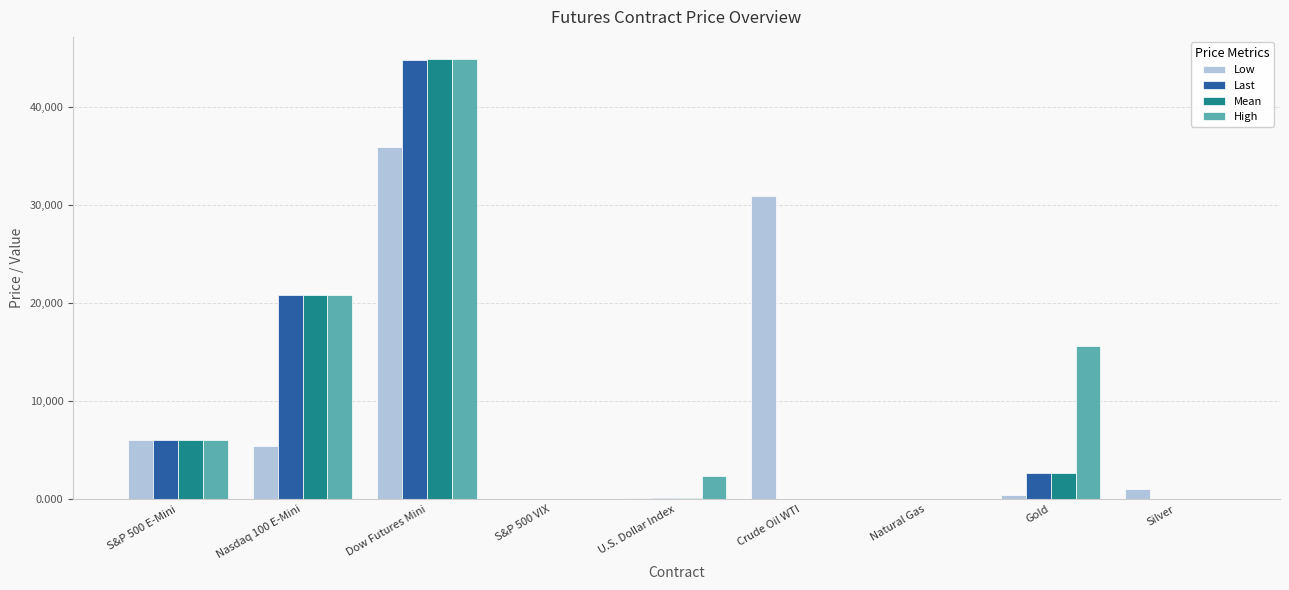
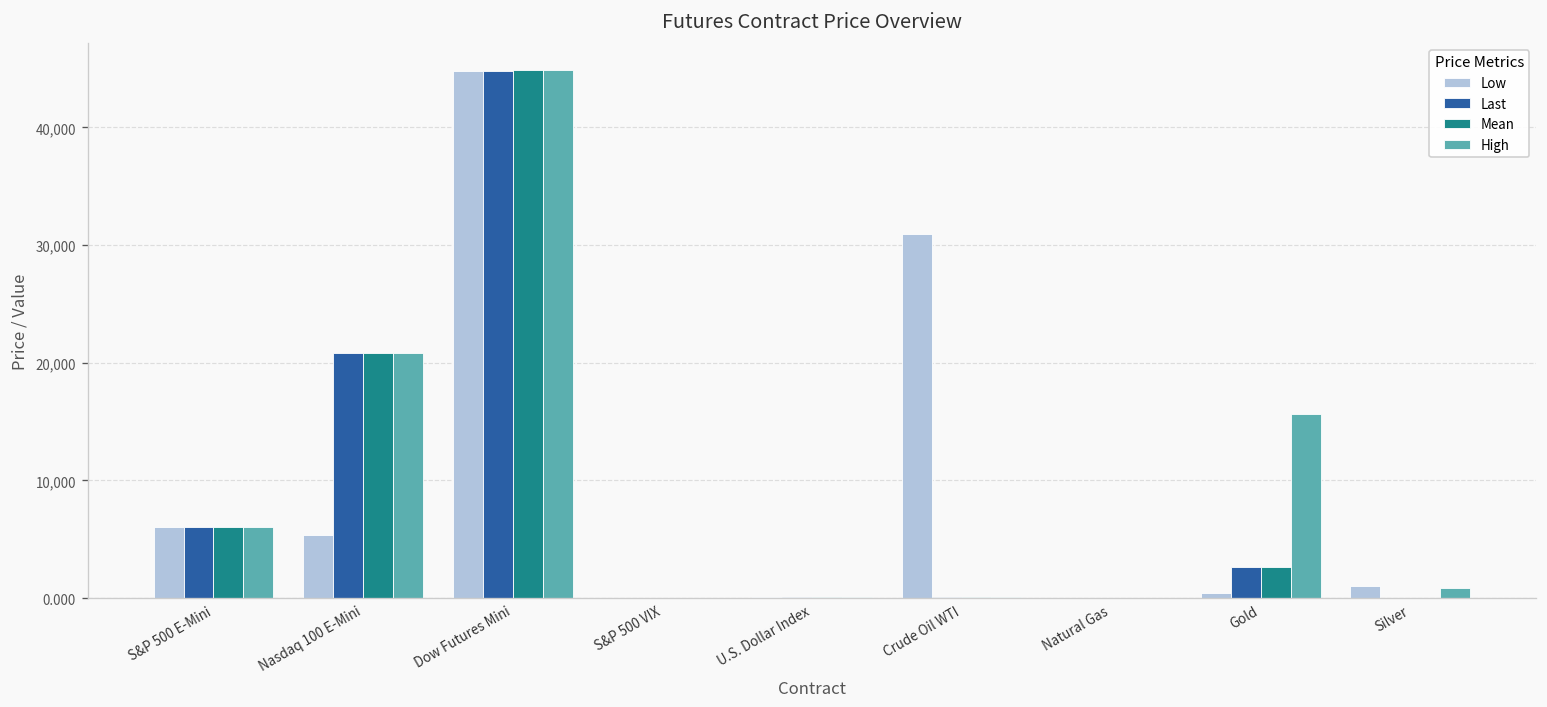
Low, Dow Futures Mini: 36,000 -> 45,000
High, U.S. Dollar Index: 2,000 -> 0
High, Silver: 0 -> 1,000
